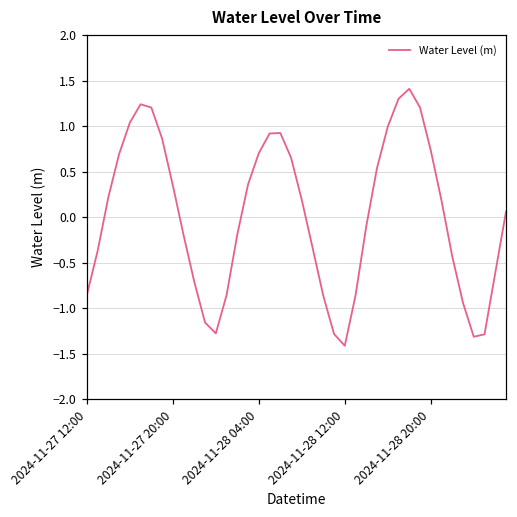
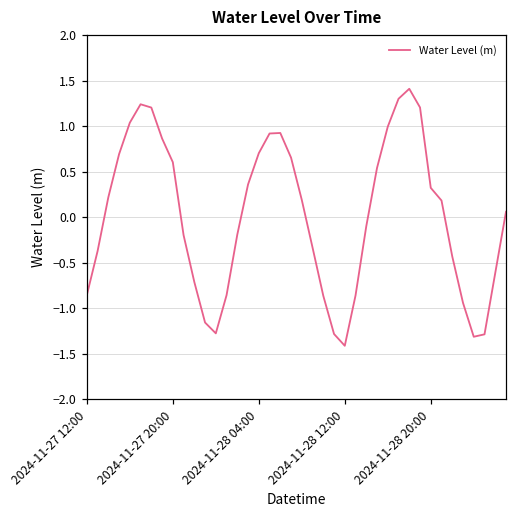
2024-11-27 20:00: 0.4 -> 0.6
2024-11-28 20:00: 0.7 -> 0.3
